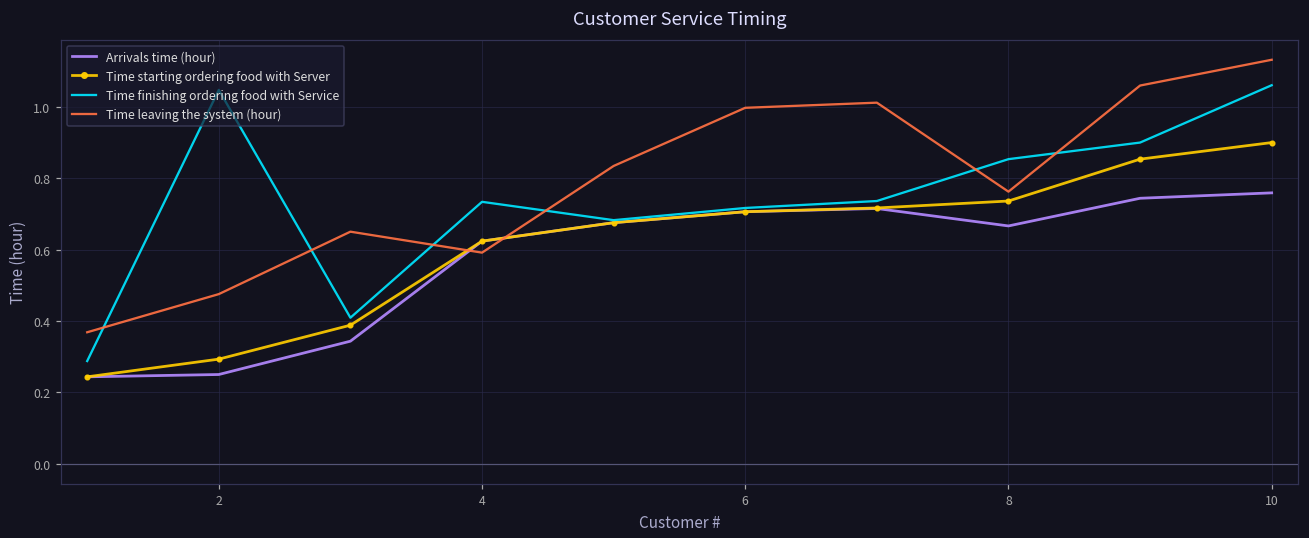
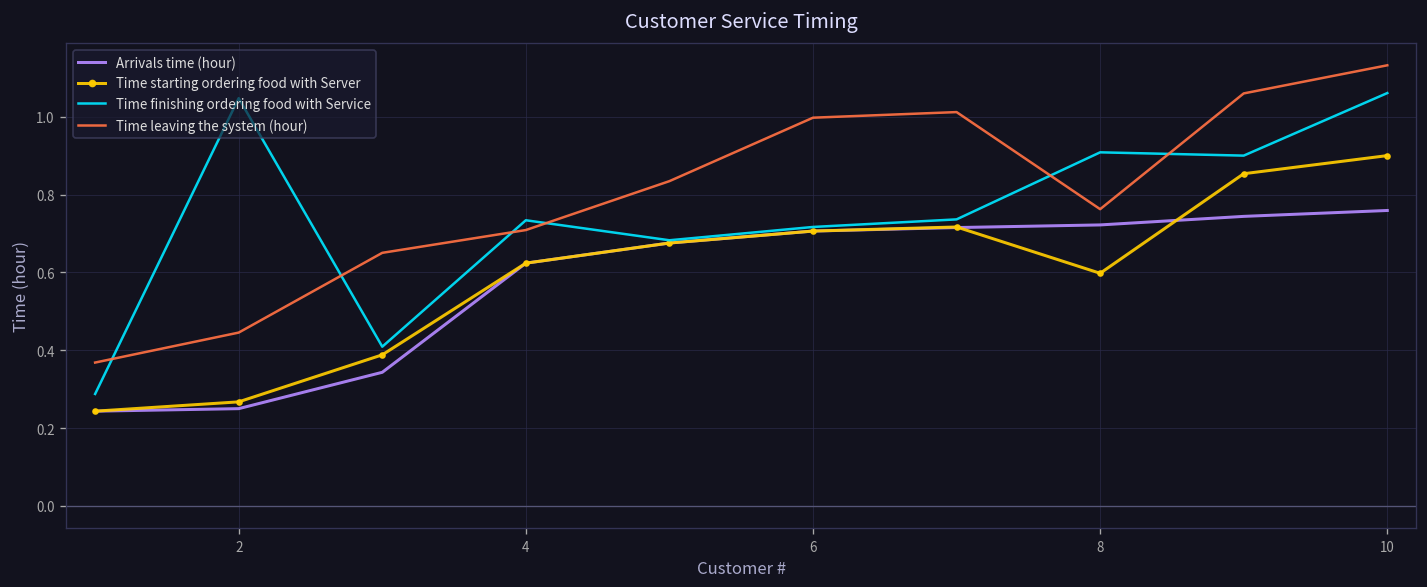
Time starting ordering food with Server, 2: 0.29 -> 0.27
Time leaving the system (hour), 2: 0.48 -> 0.45
Time leaving the system (hour), 4: 0.59 -> 0.71
Arrivals time (hour), 8: 0.67 -> 0.72
Time starting ordering food with Server, 8: 0.74 -> 0.60
Time finishing ordering food with Service, 8: 0.85 -> 0.91
